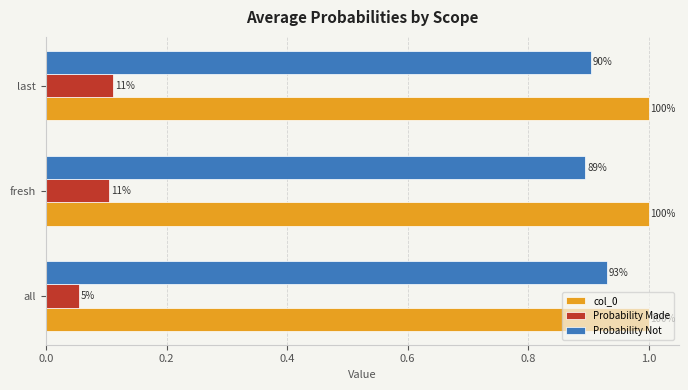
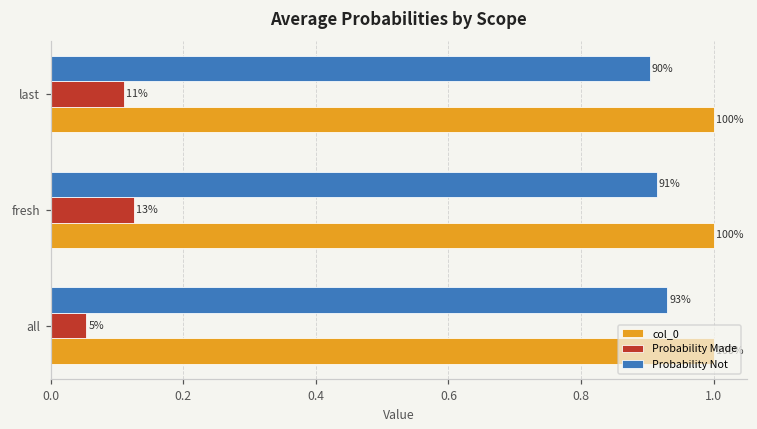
Probability Not, fresh: 89% -> 91%
Probability Made, fresh: 11% -> 13%
